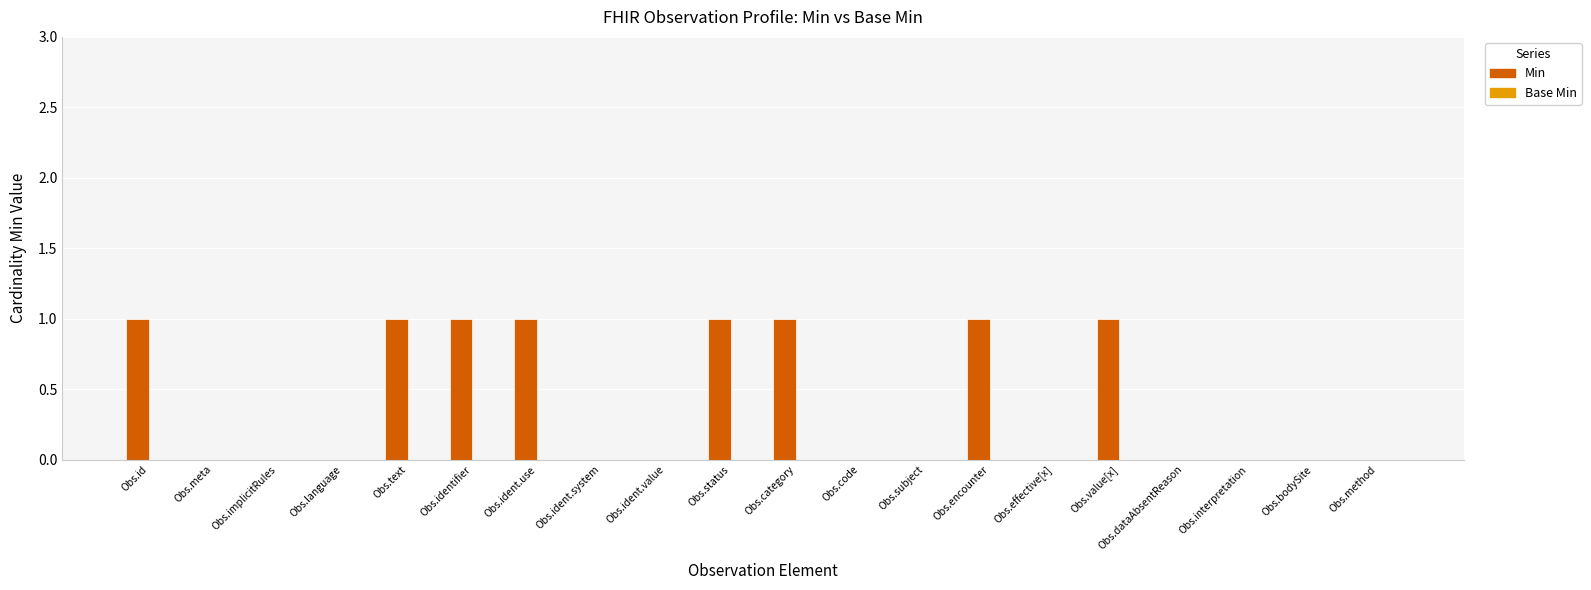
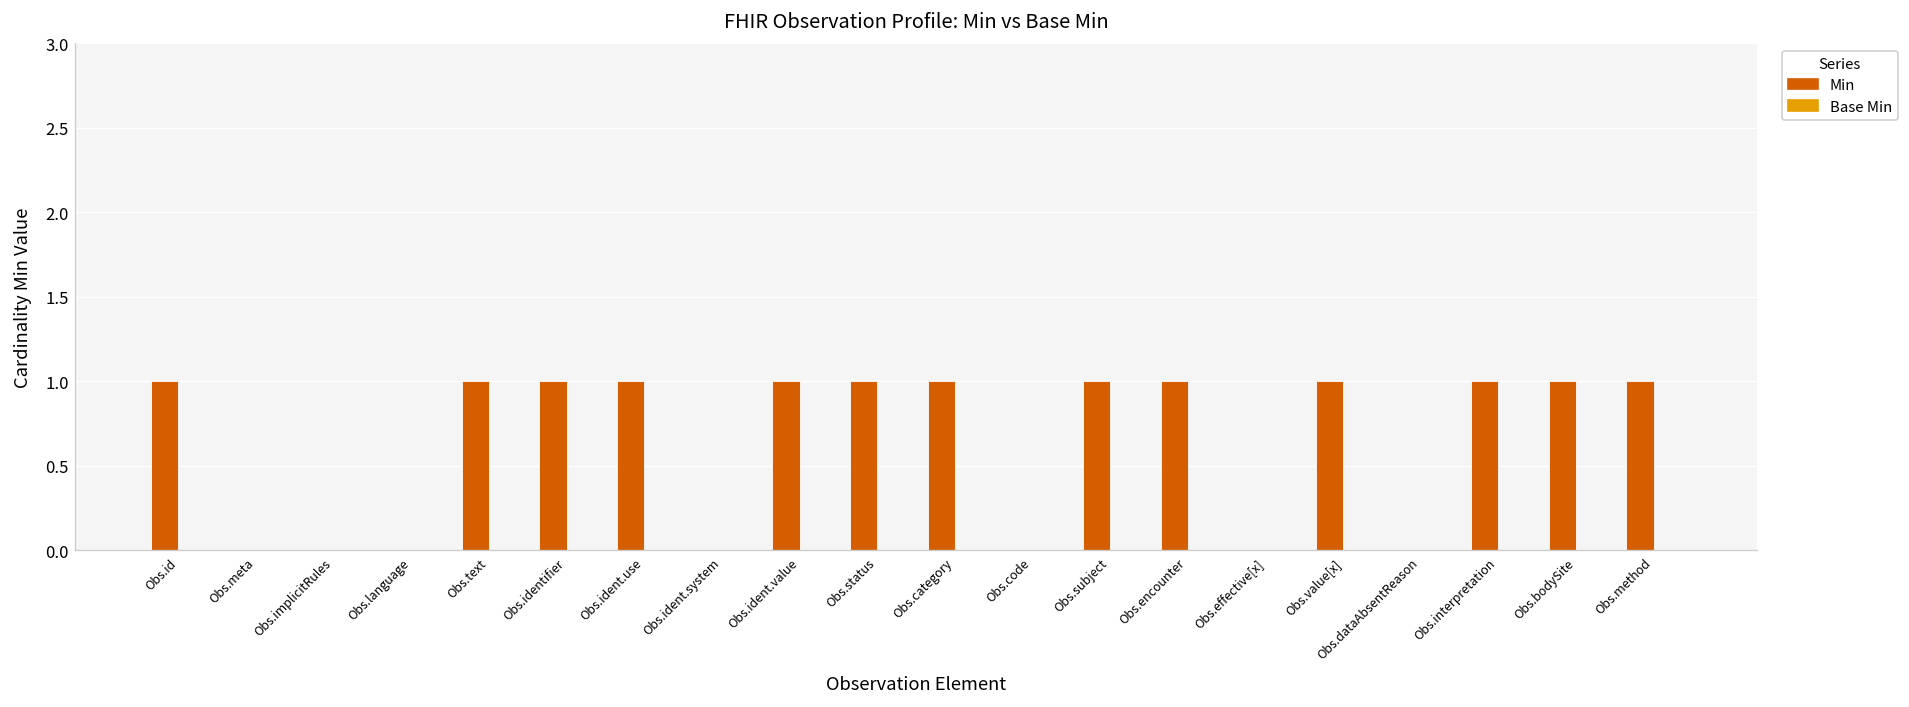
Min, Obs.ident.value: 0 -> 1
Min, Obs.subject: 0 -> 1
Min, Obs.interpretation: 0 -> 1
Min, Obs.bodySite: 0 -> 1
Min, Obs.method: 0 -> 1
